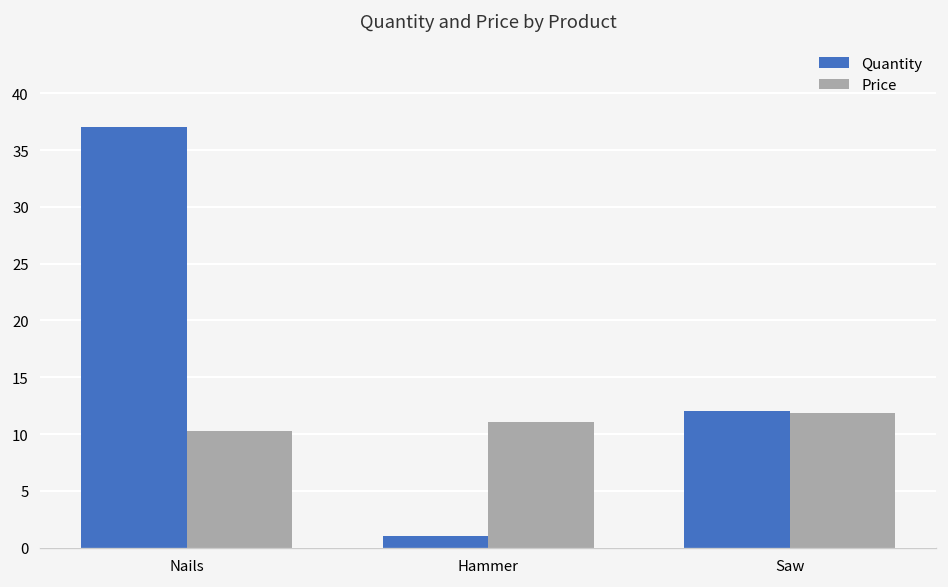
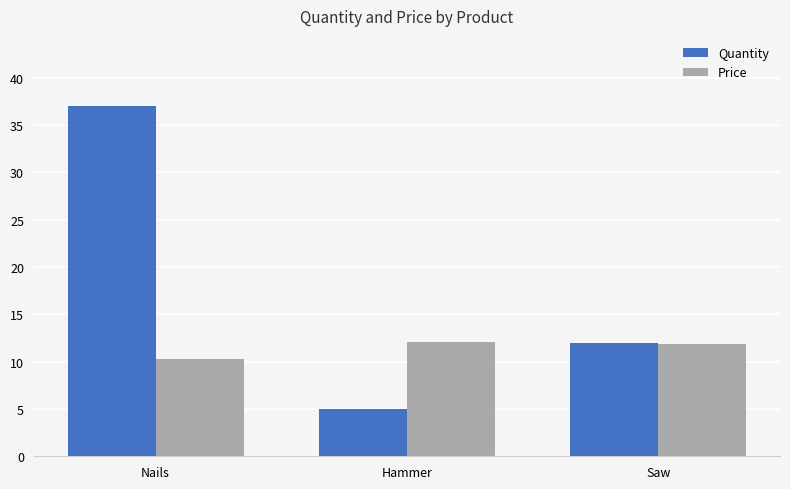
Quantity, Hammer: 1 -> 5
Price, Hammer: 11 -> 12
